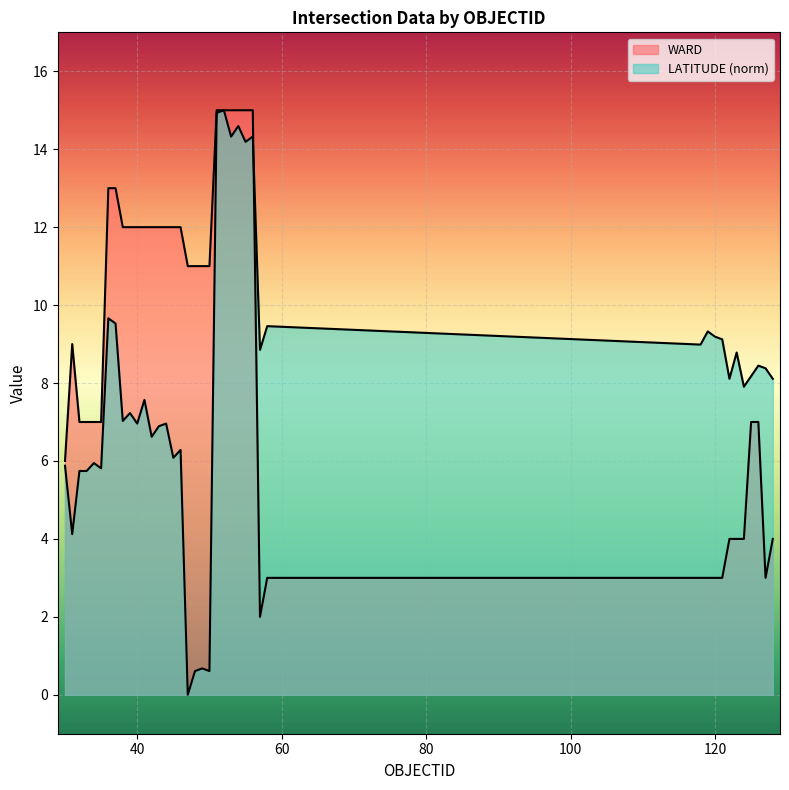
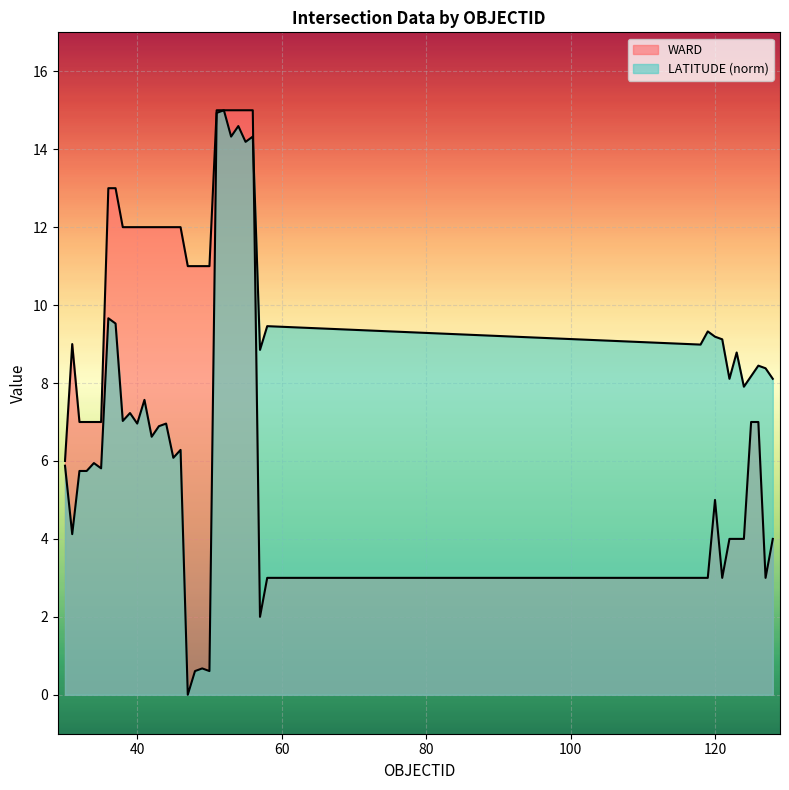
WARD, 120: 3 -> 5
